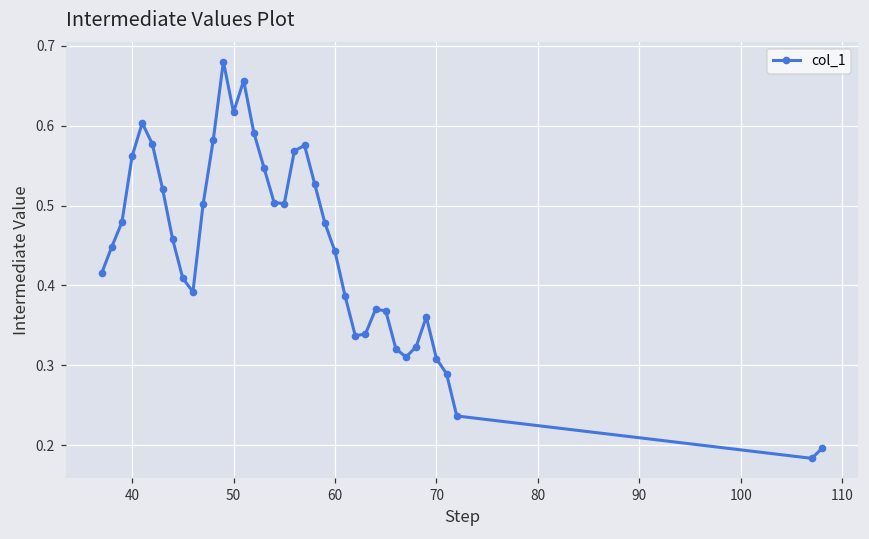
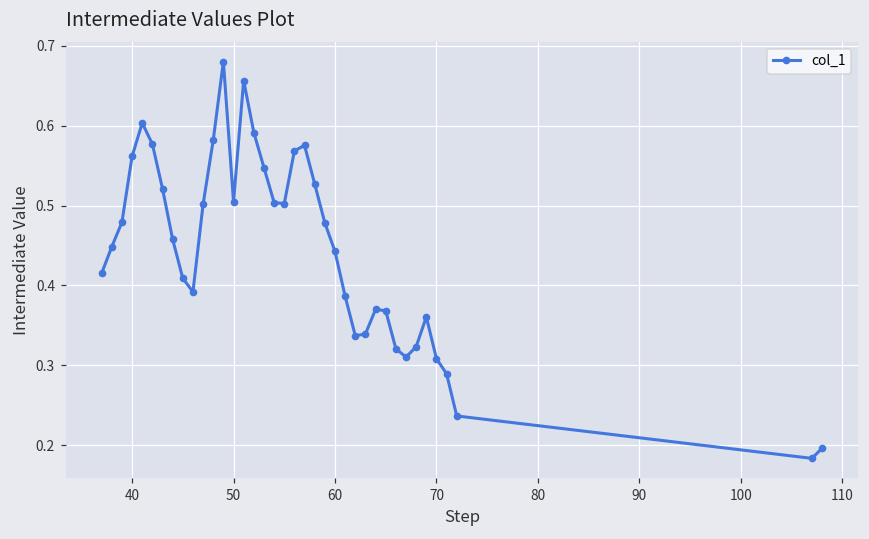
50: 0.62 -> 0.50
